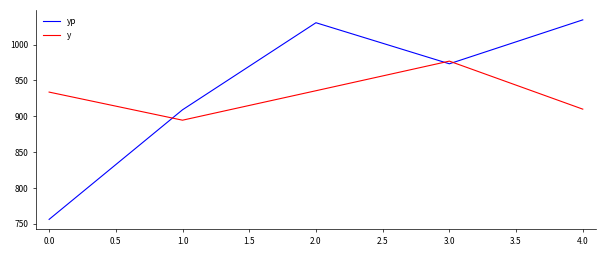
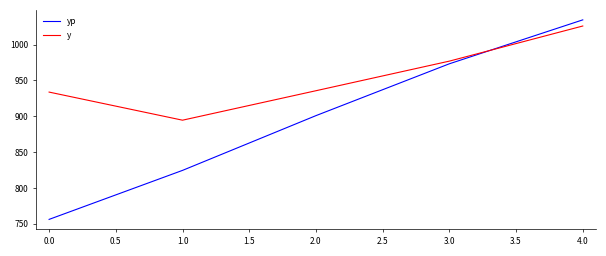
yp, 1.0: 910 -> 820
yp, 2.0: 1030 -> 900
y, 4.0: 910 -> 1030
